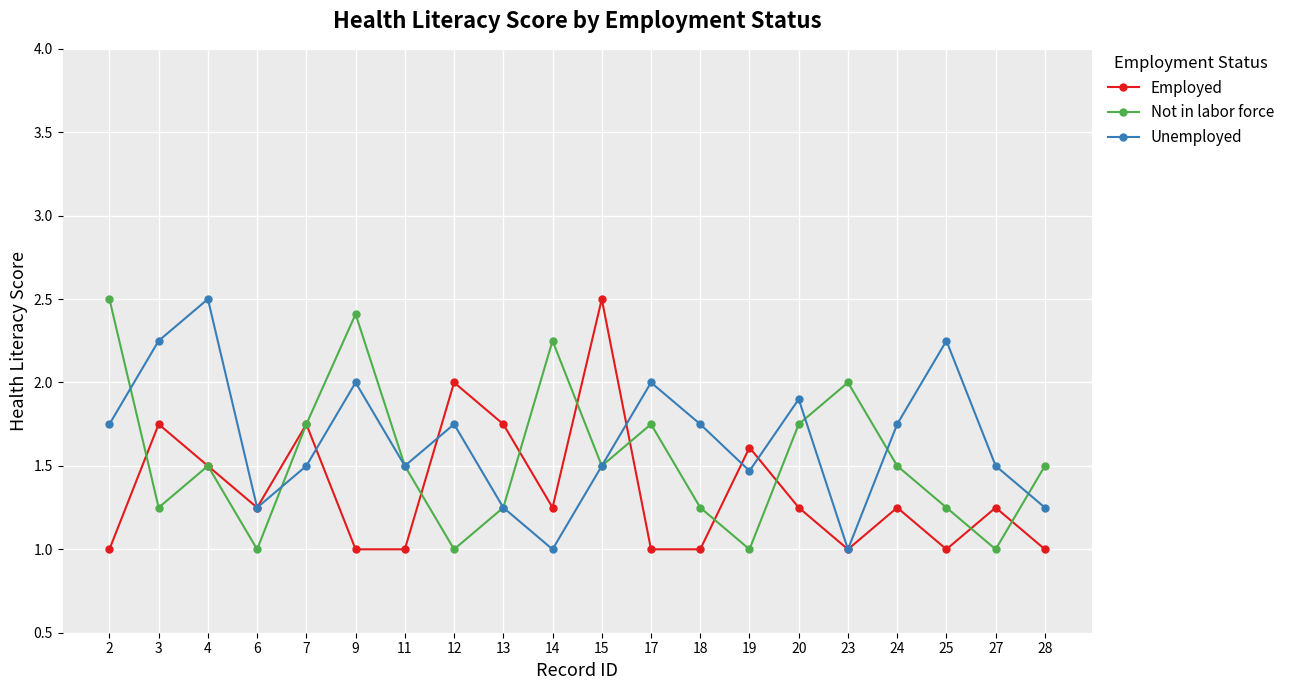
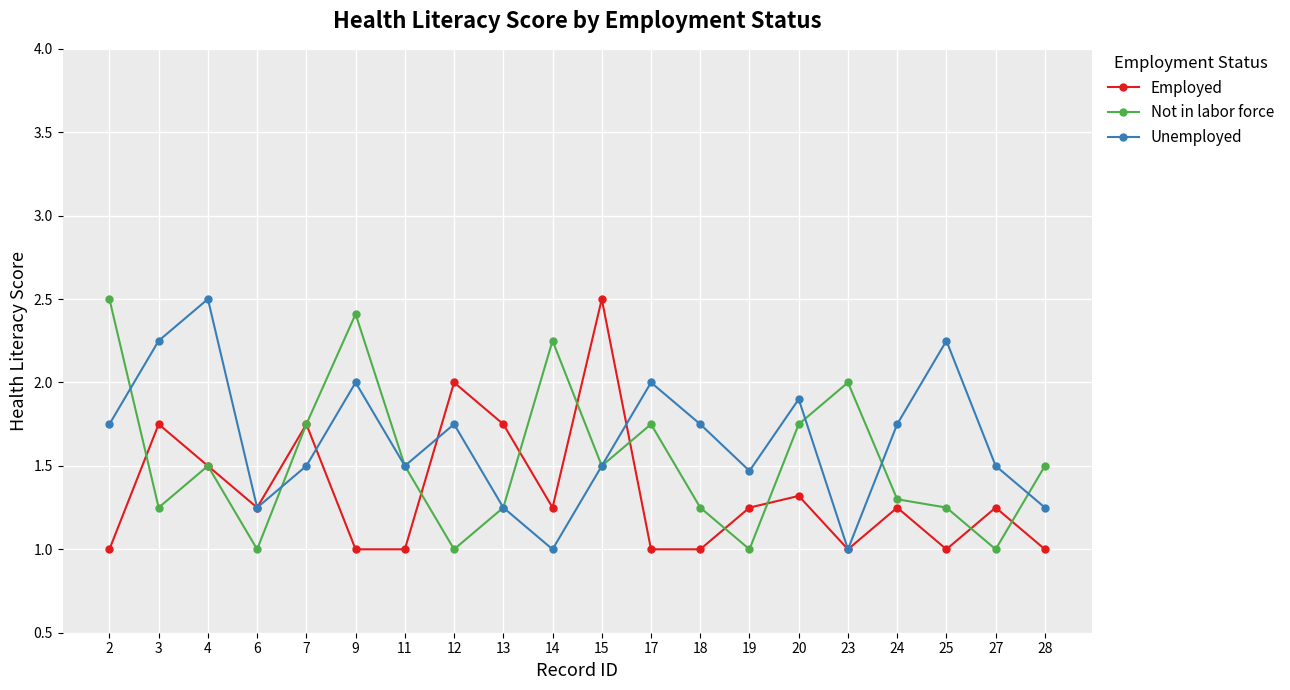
Employed, 19: 1.61 -> 1.25
Employed, 20: 1.25 -> 1.32
Not in labor force, 24: 1.5 -> 1.3
